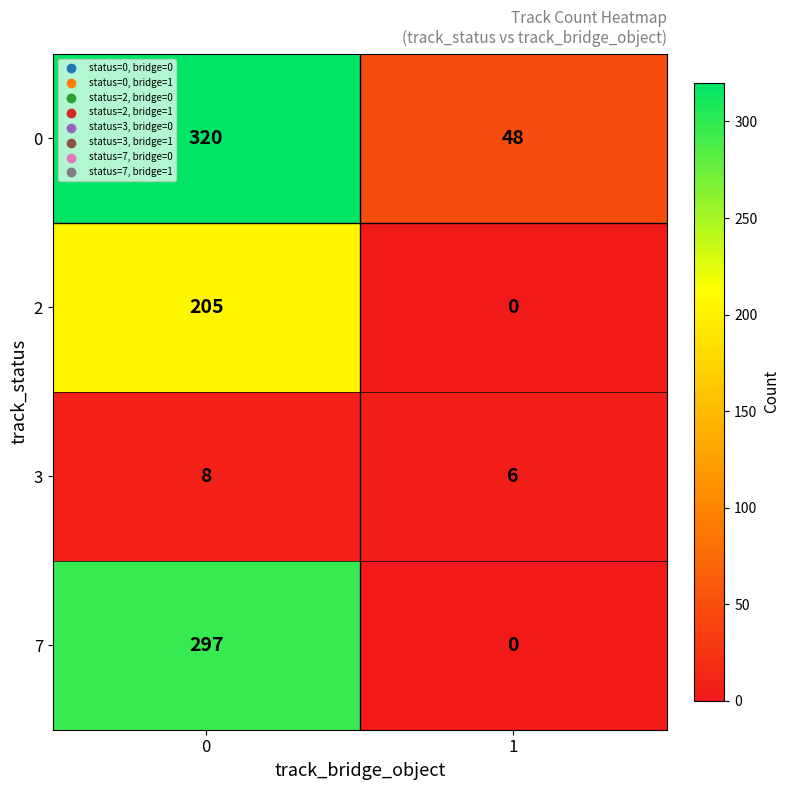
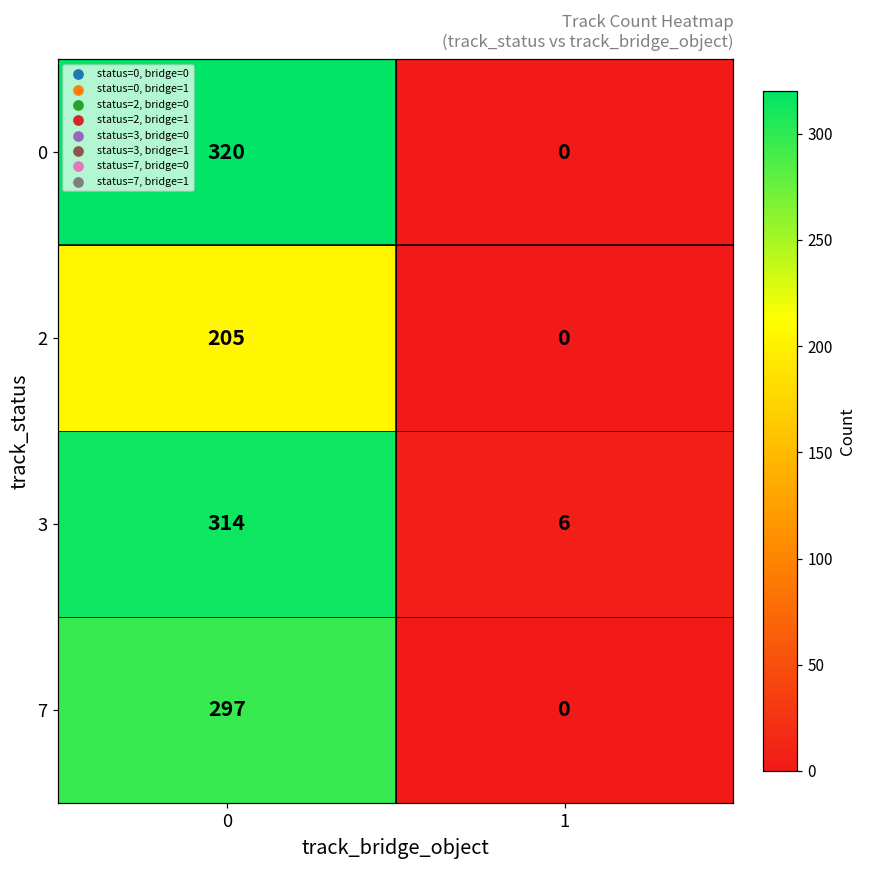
0, 1: 48 -> 0
3, 0: 8 -> 314
